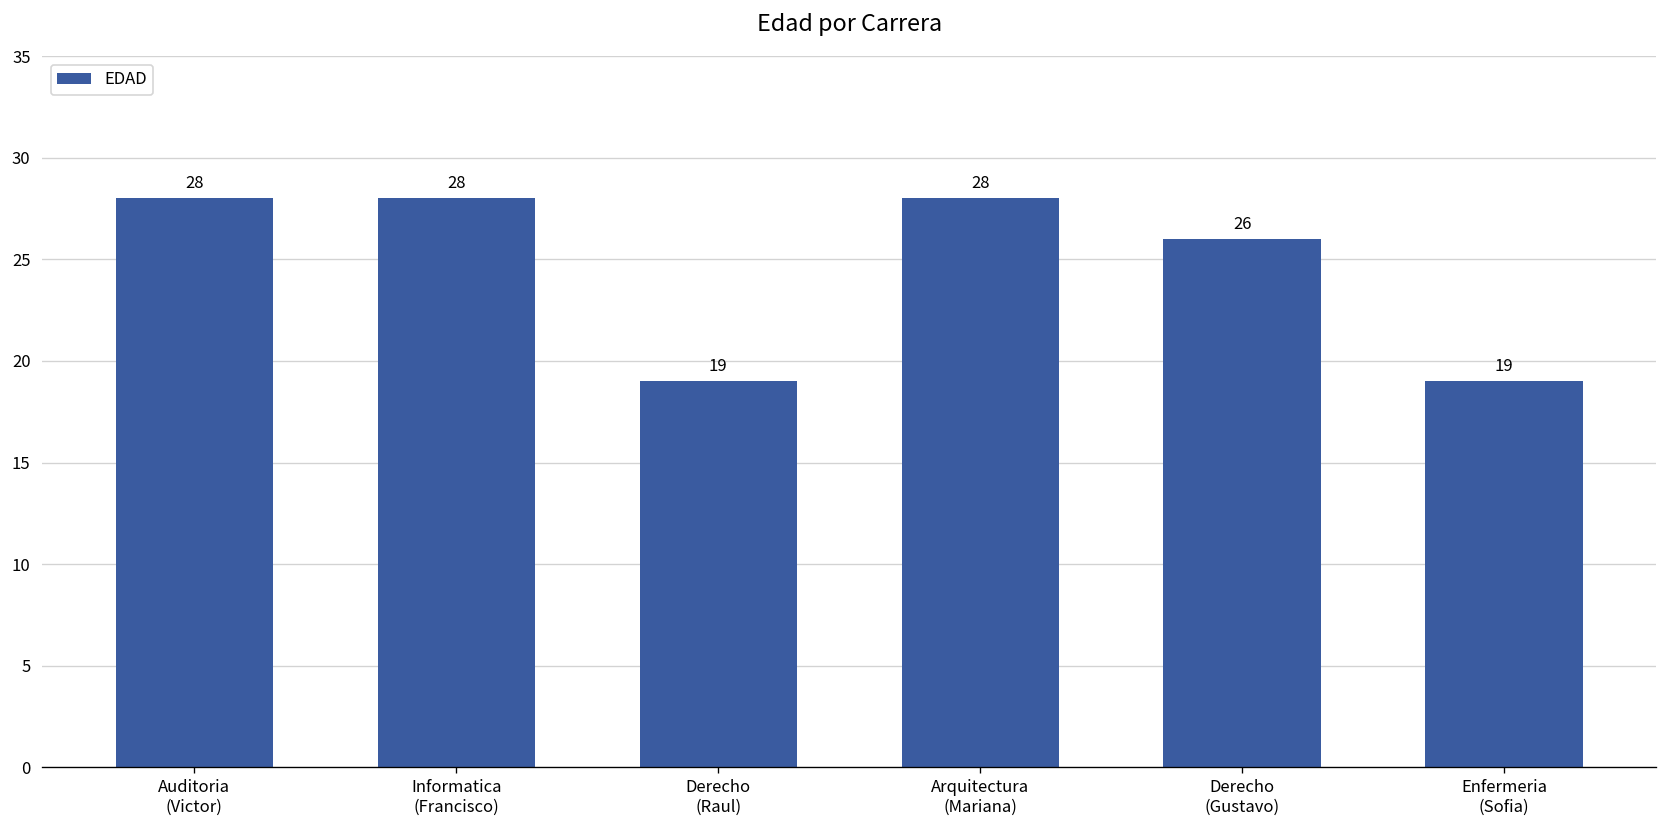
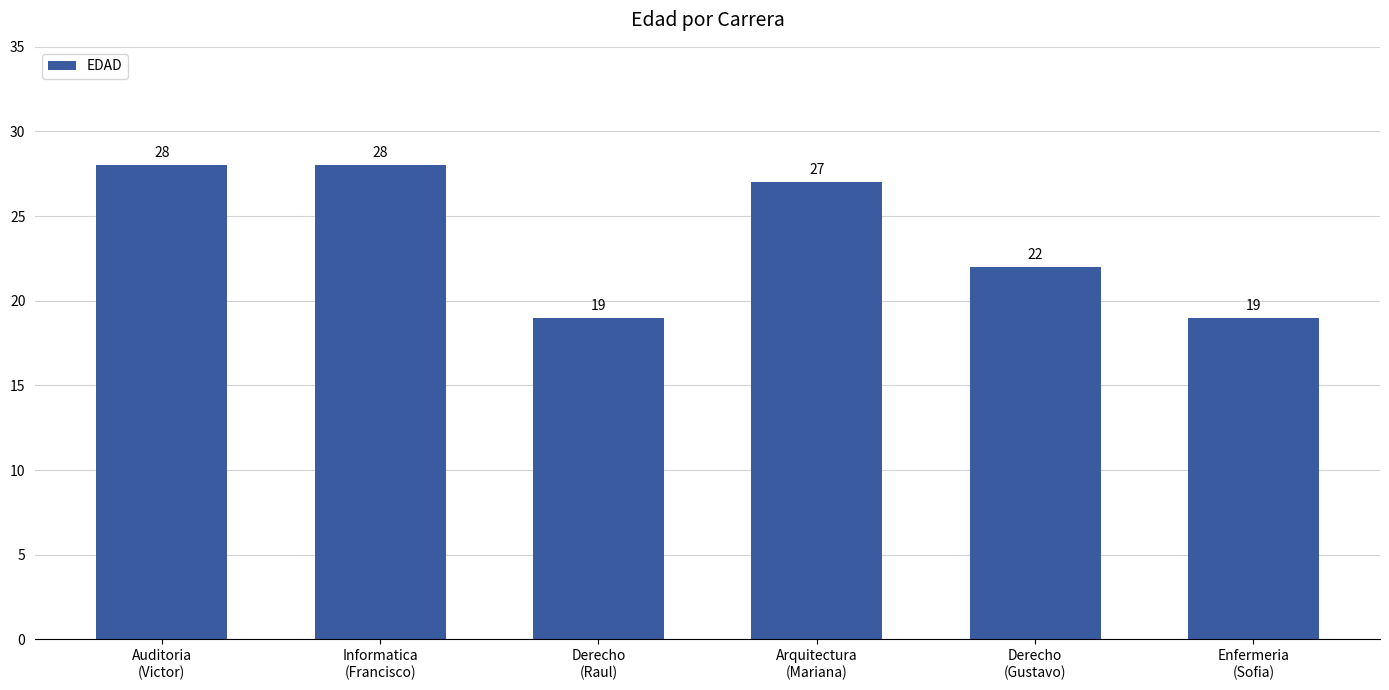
Arquitectura (Mariana): 28 -> 27
Derecho (Gustavo): 26 -> 22
